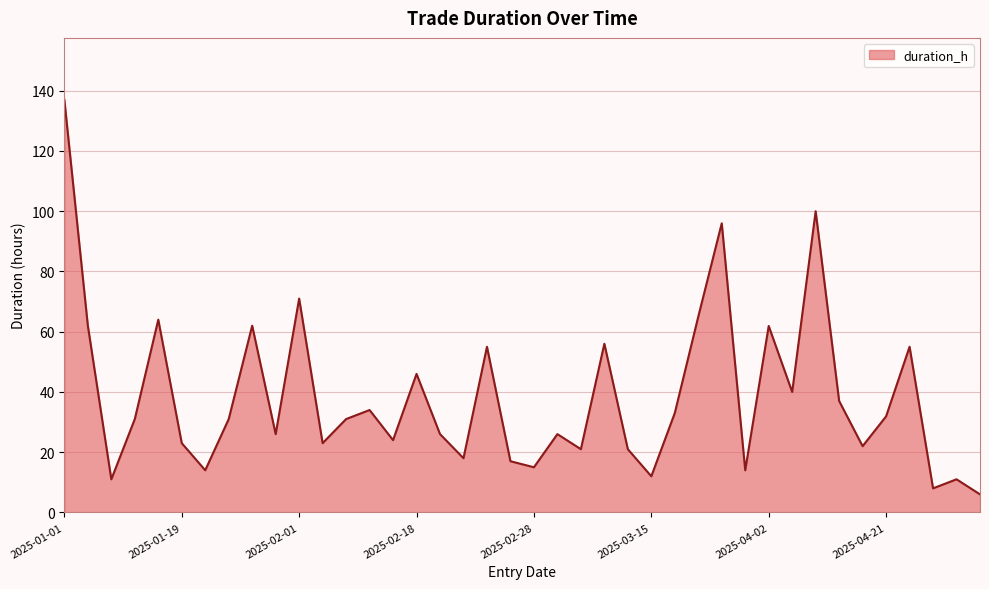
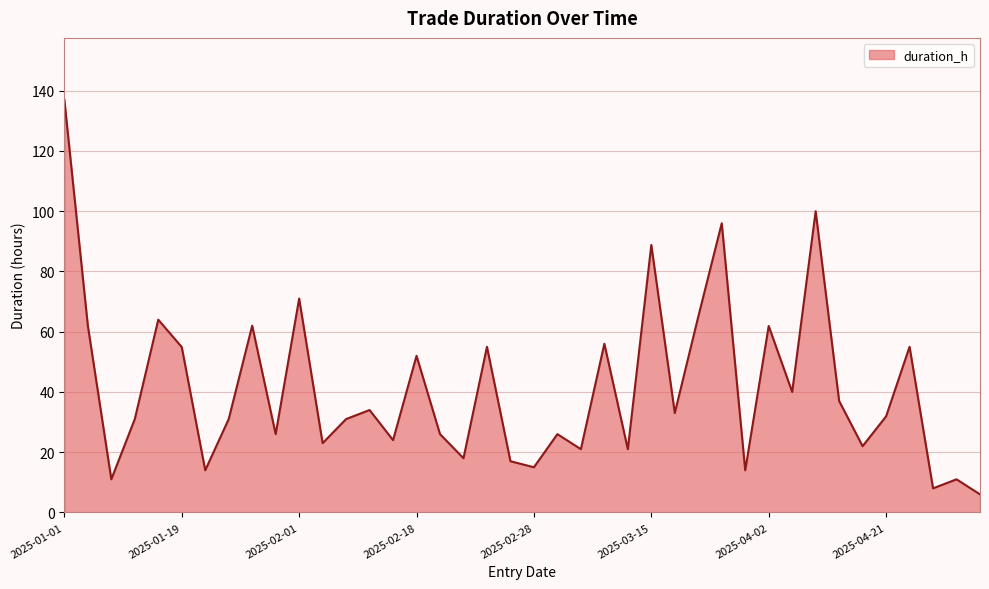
2025-01-19: 23 -> 55
2025-02-18: 46 -> 52
2025-03-15: 12 -> 89
